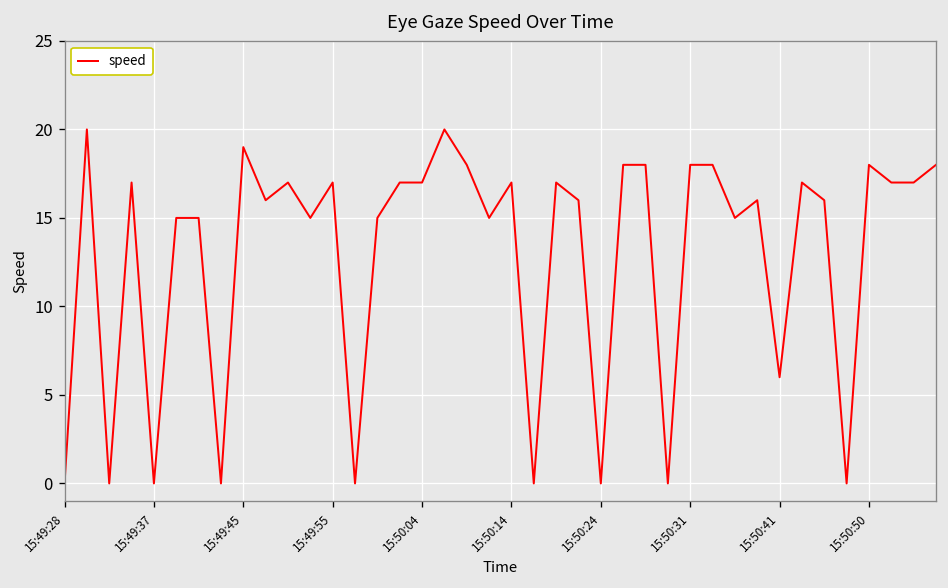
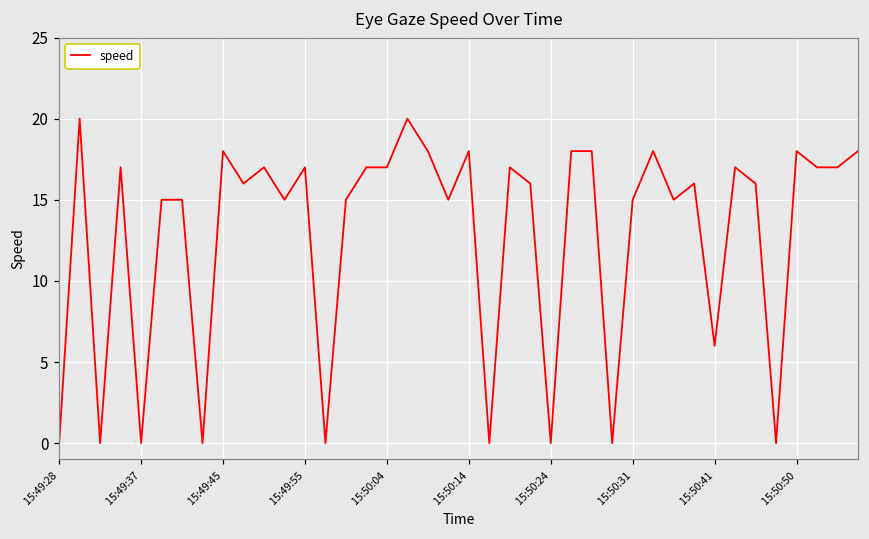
15:49:45: 19 -> 18
15:50:14: 17 -> 18
15:50:31: 18 -> 15
